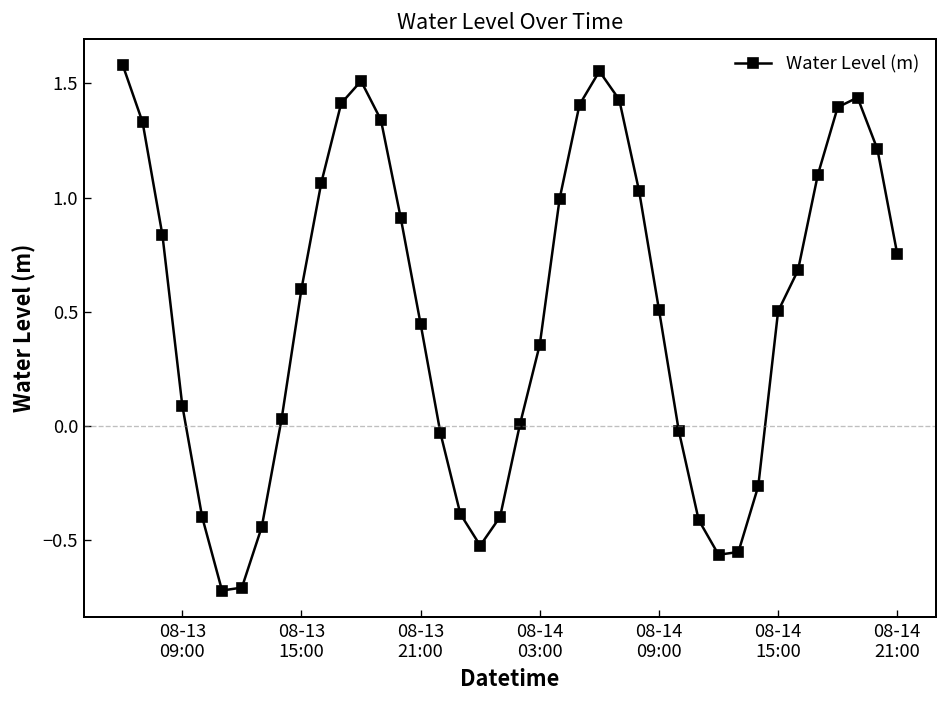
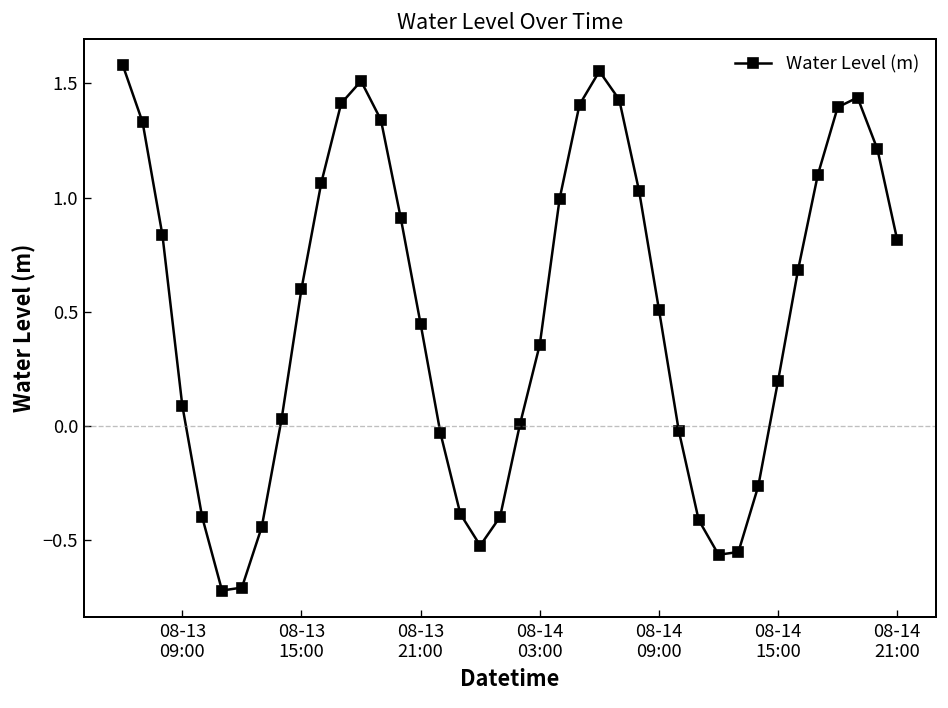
08-14 15:00: 0.50 -> 0.20
08-14 21:00: 0.75 -> 0.81
